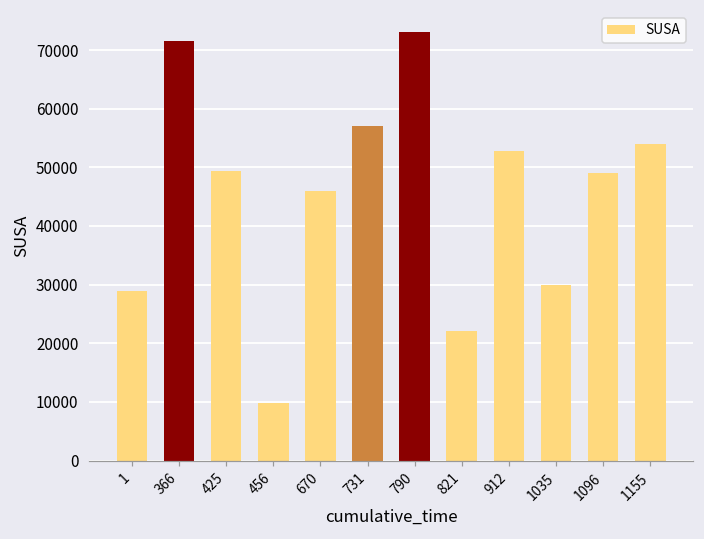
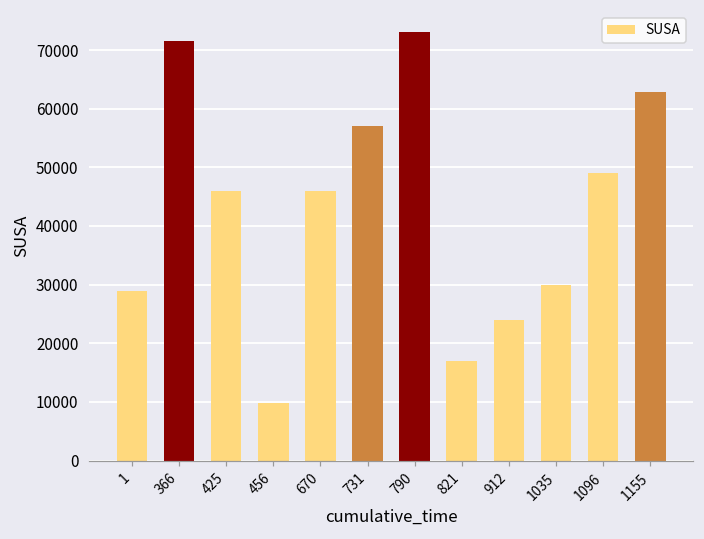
425: 49000 -> 46000
821: 22000 -> 17000
912: 53000 -> 24000
1155: 54000 -> 63000
